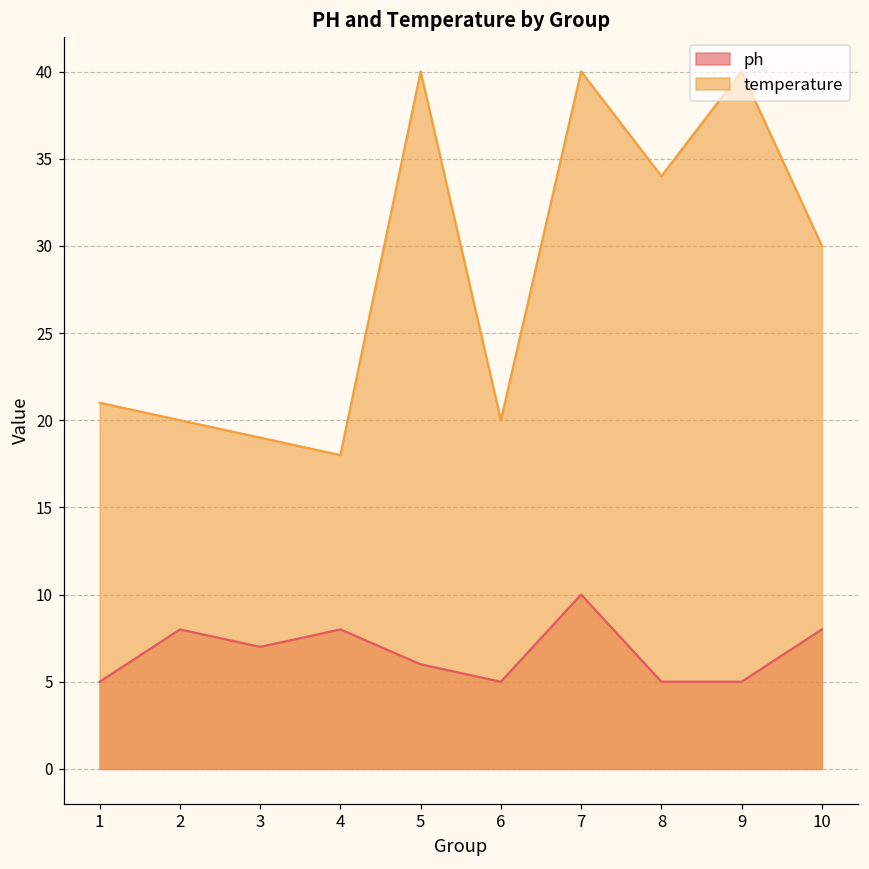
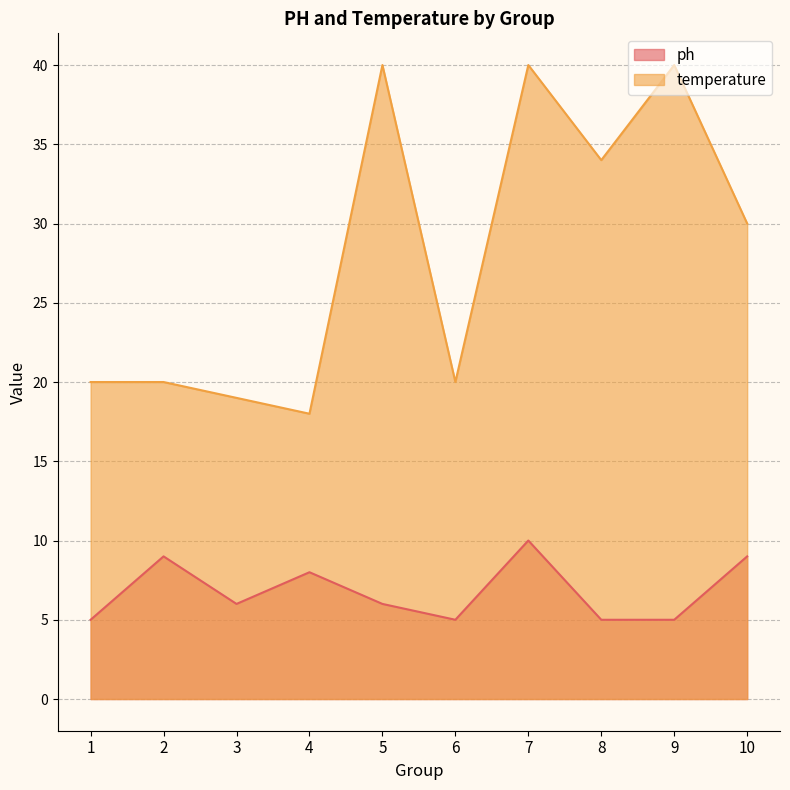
temperature, 1: 21 -> 20
ph, 2: 8 -> 9
ph, 3: 7 -> 6
ph, 10: 8 -> 9
